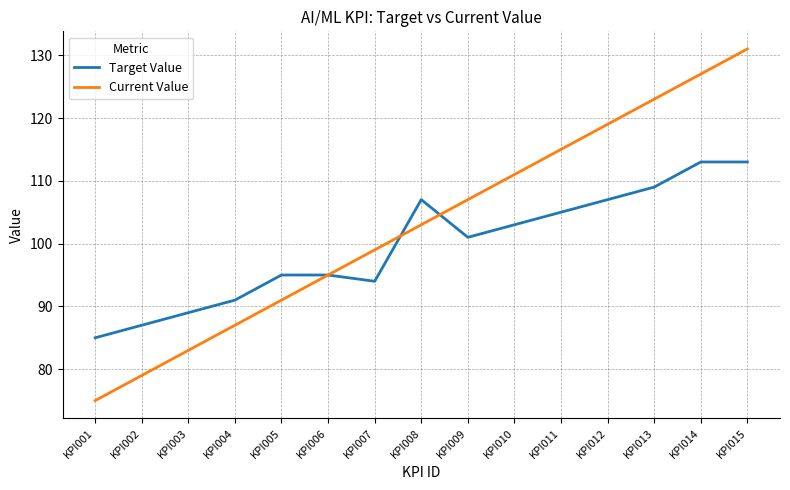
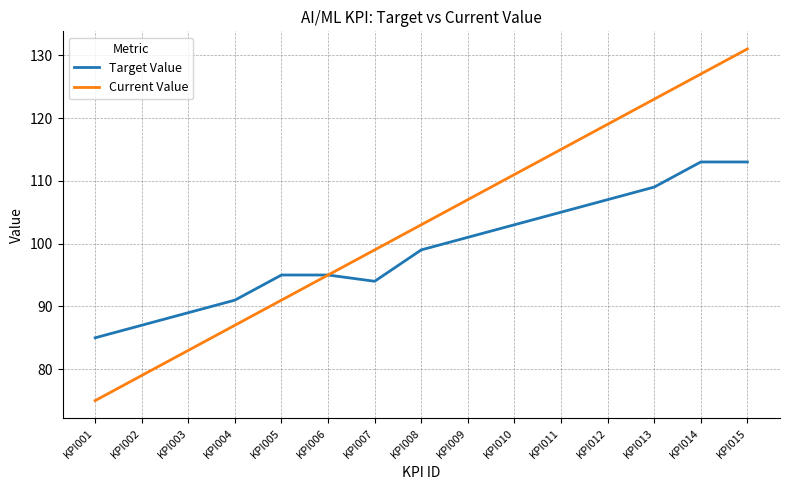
Target Value, KPI008: 107 -> 99
